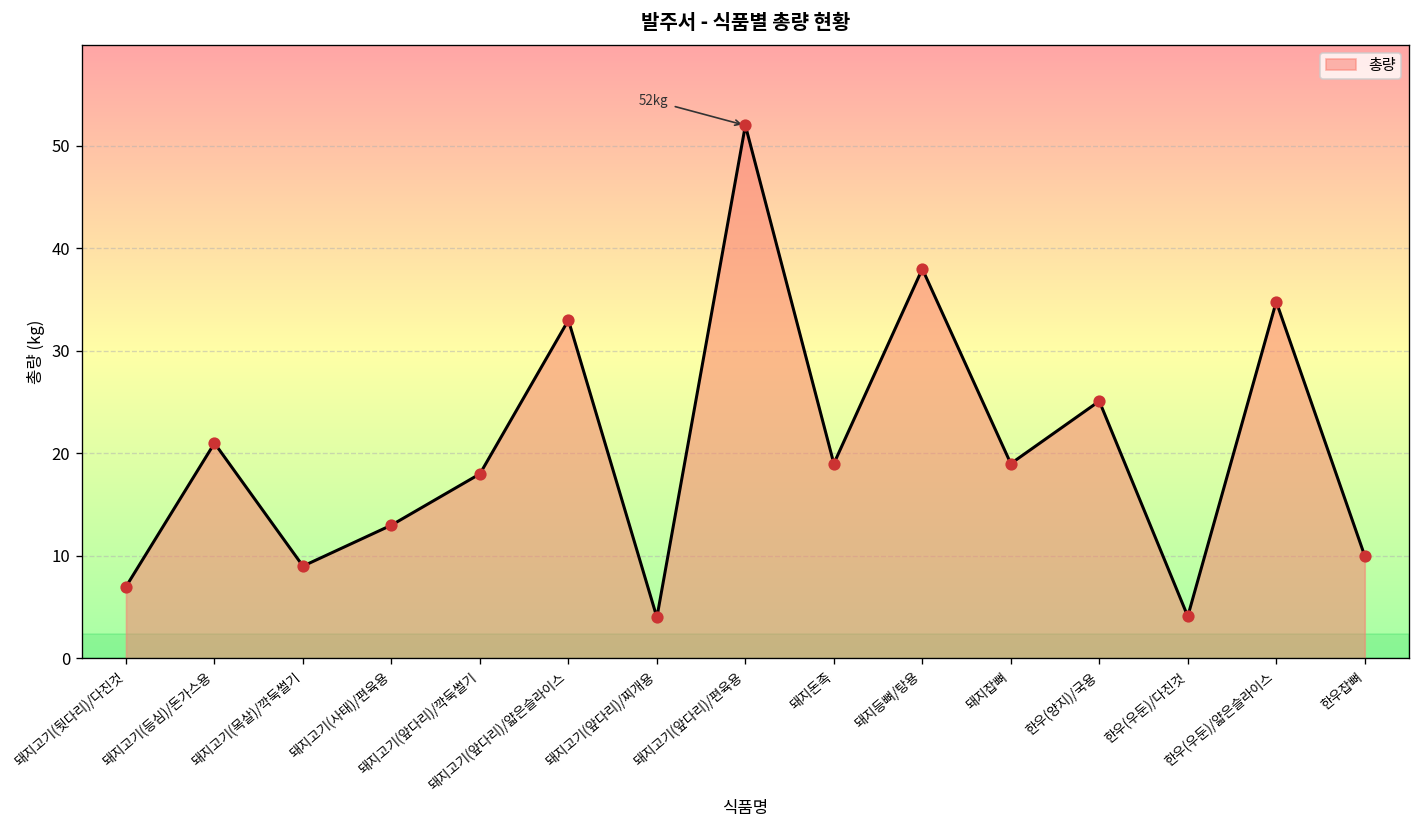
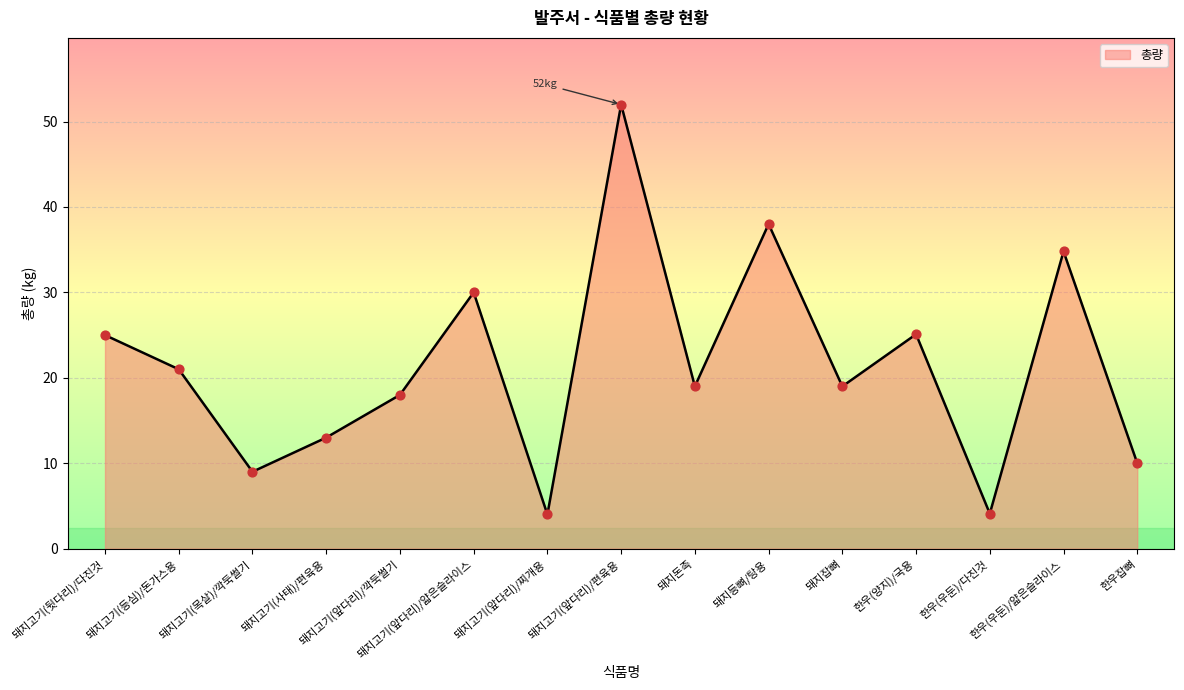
돼지고기(뒷다리)/다진것: 7 -> 25
돼지고기(앞다리)/얇은슬라이스: 33 -> 30
